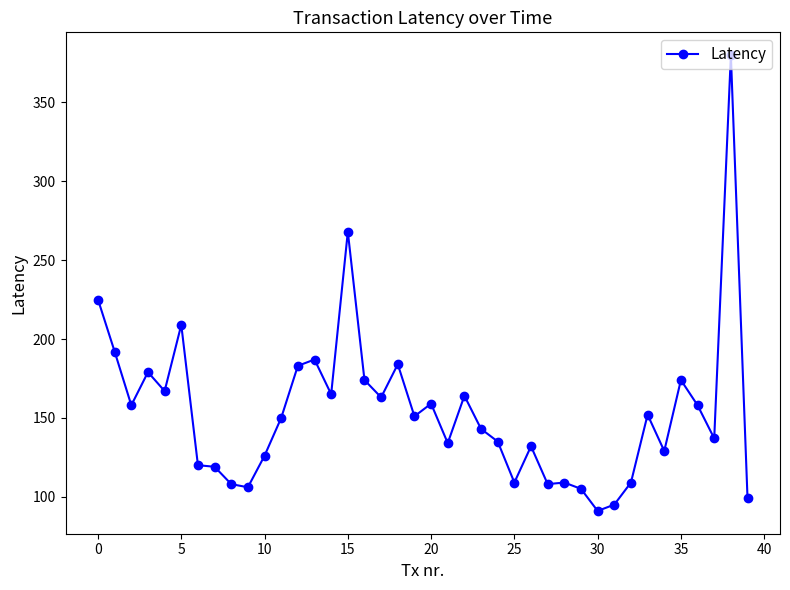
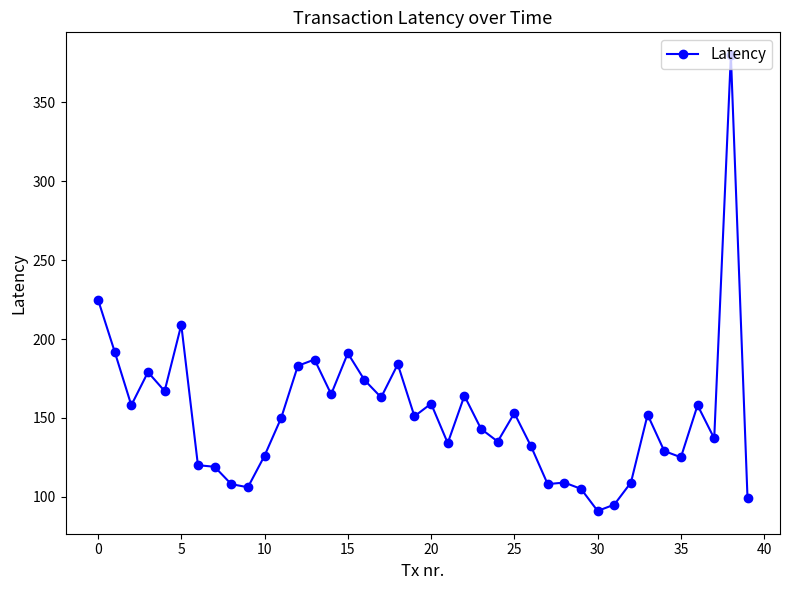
15: 268 -> 191
25: 109 -> 153
35: 174 -> 125
